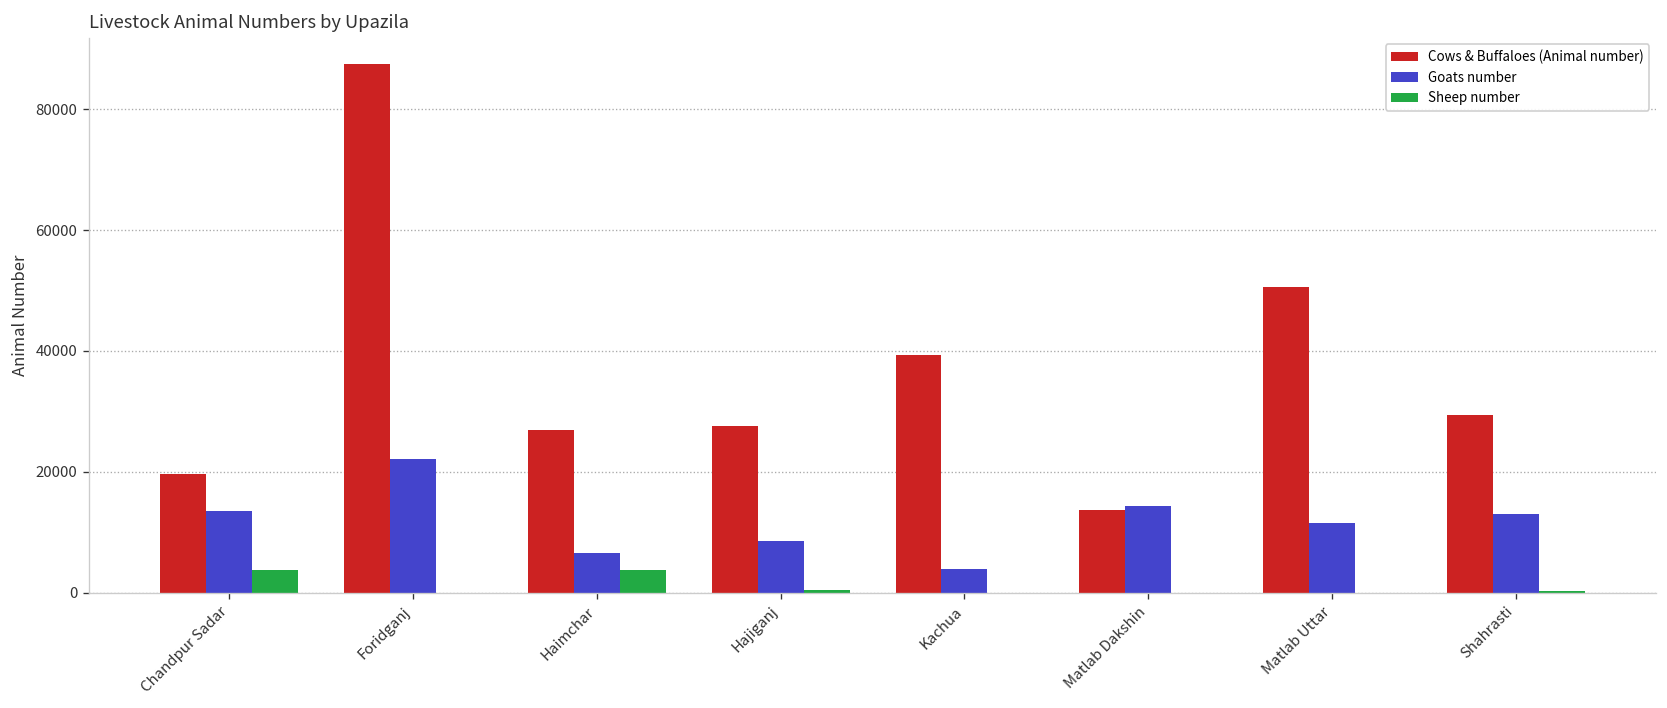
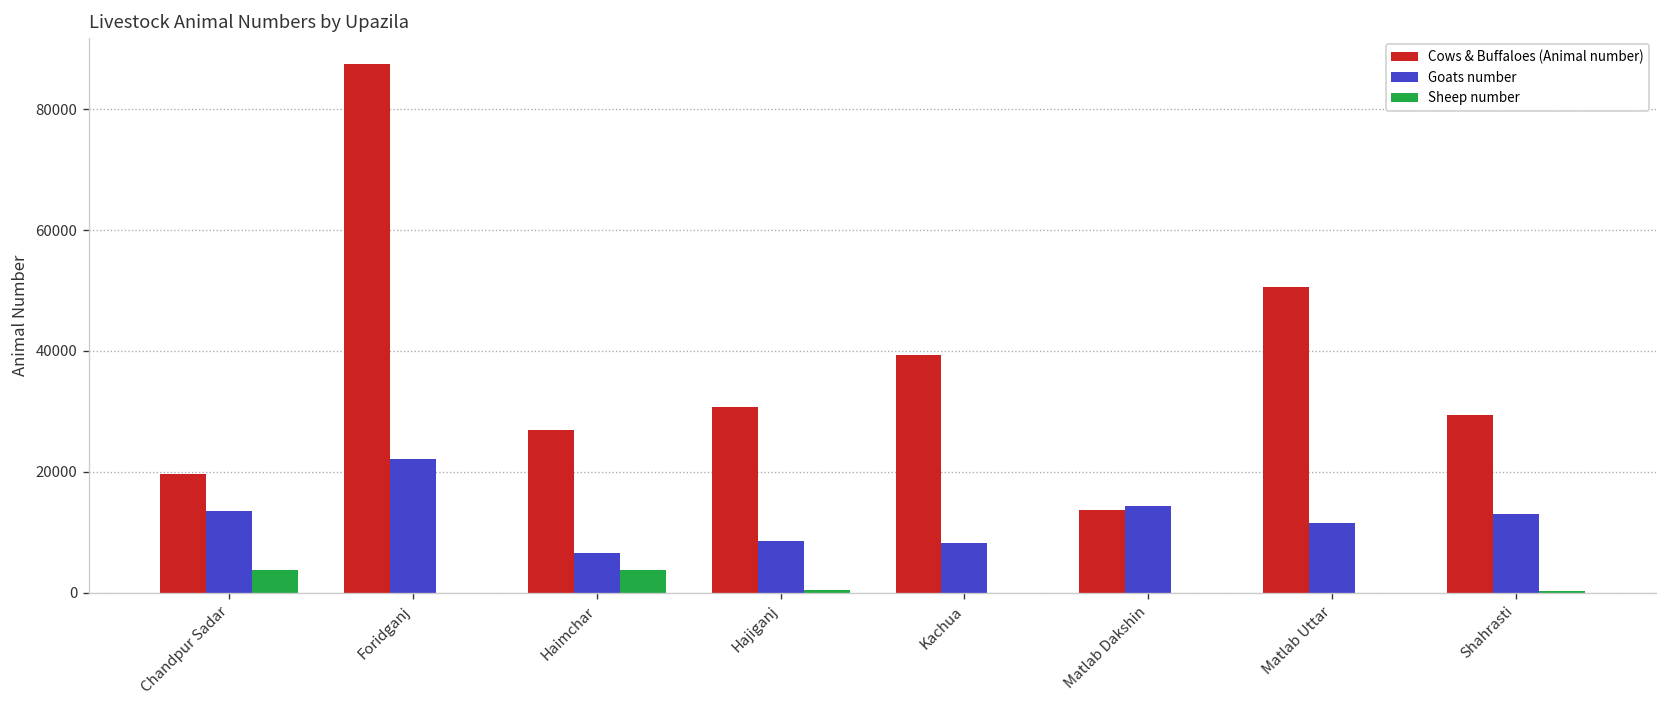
Cows & Buffaloes (Animal number), Hajiganj: 28000 -> 31000
Goats number, Kachua: 4000 -> 8000
